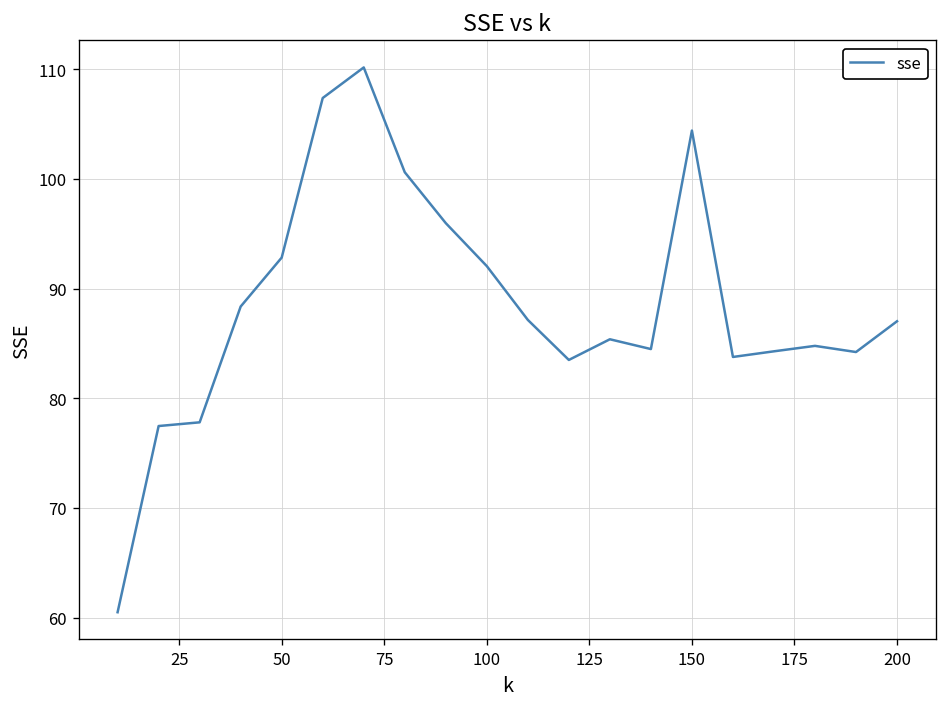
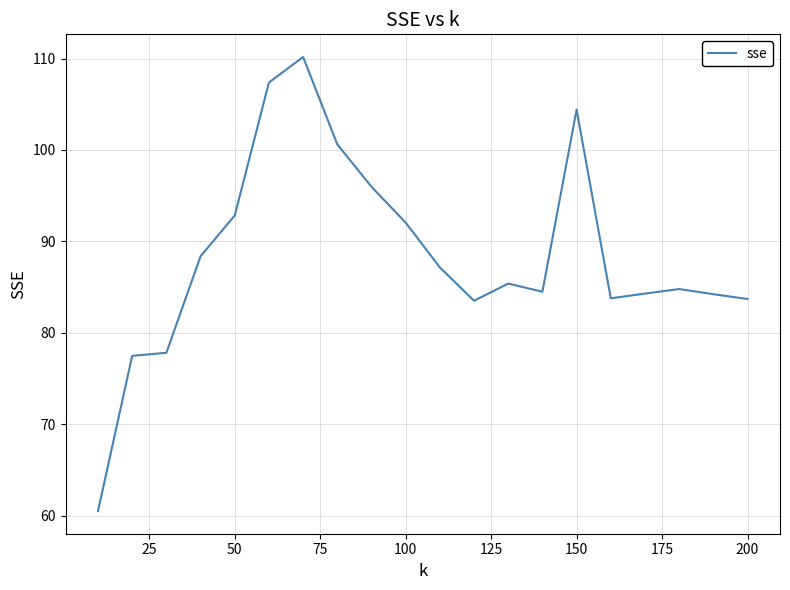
200: 87 -> 84
